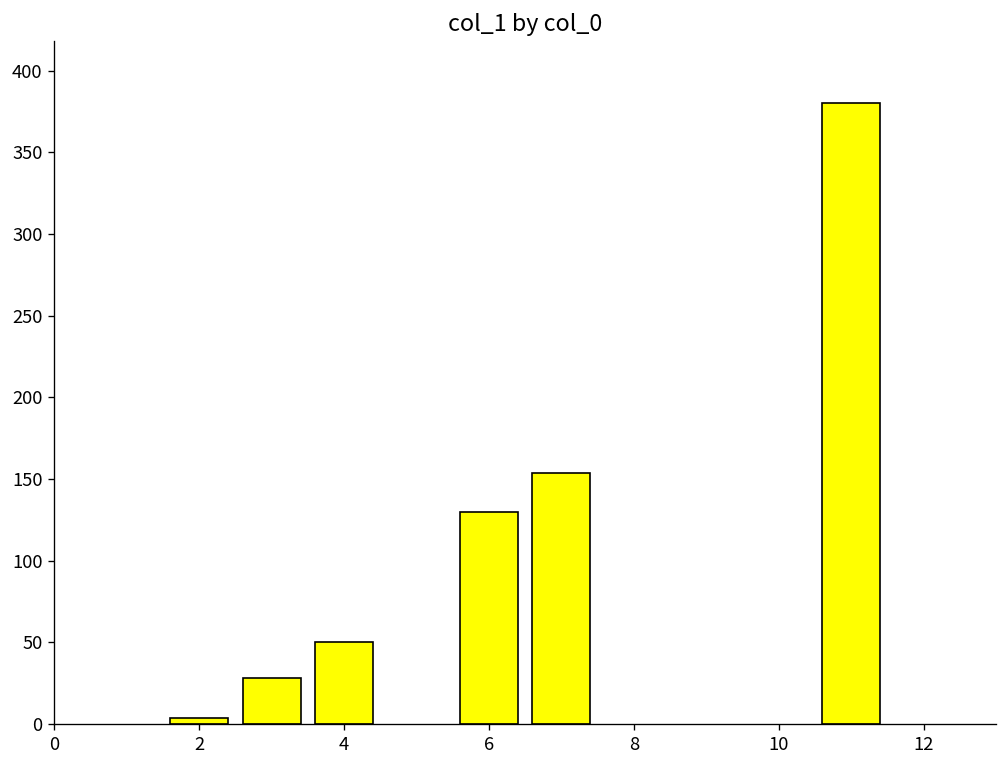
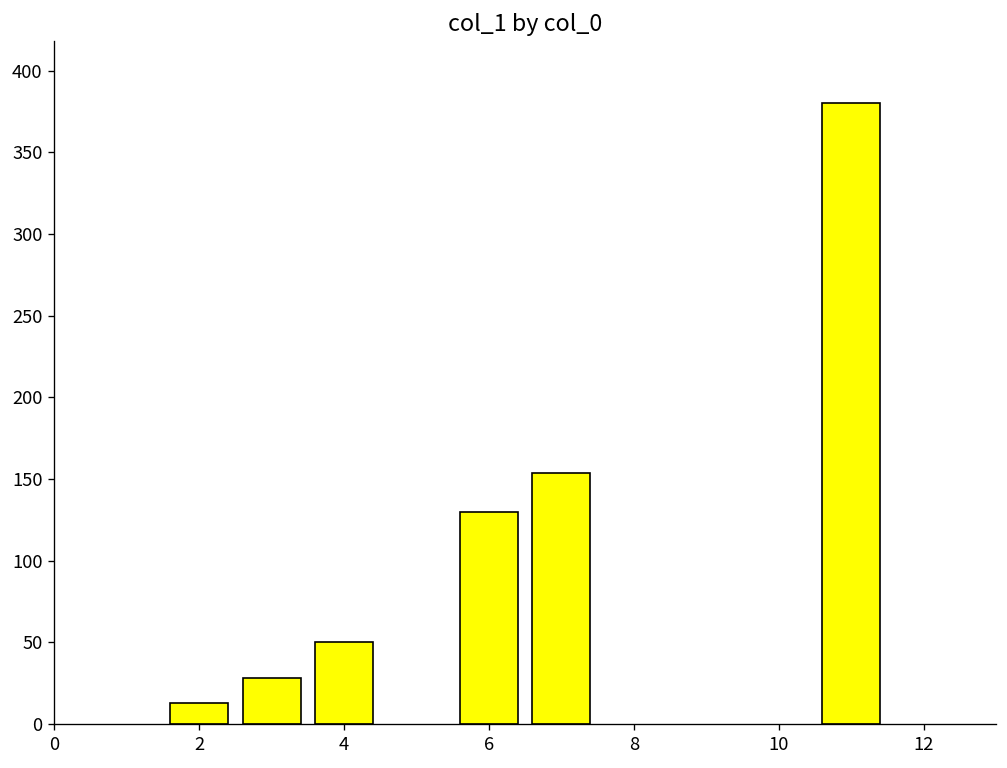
2: 4 -> 13
